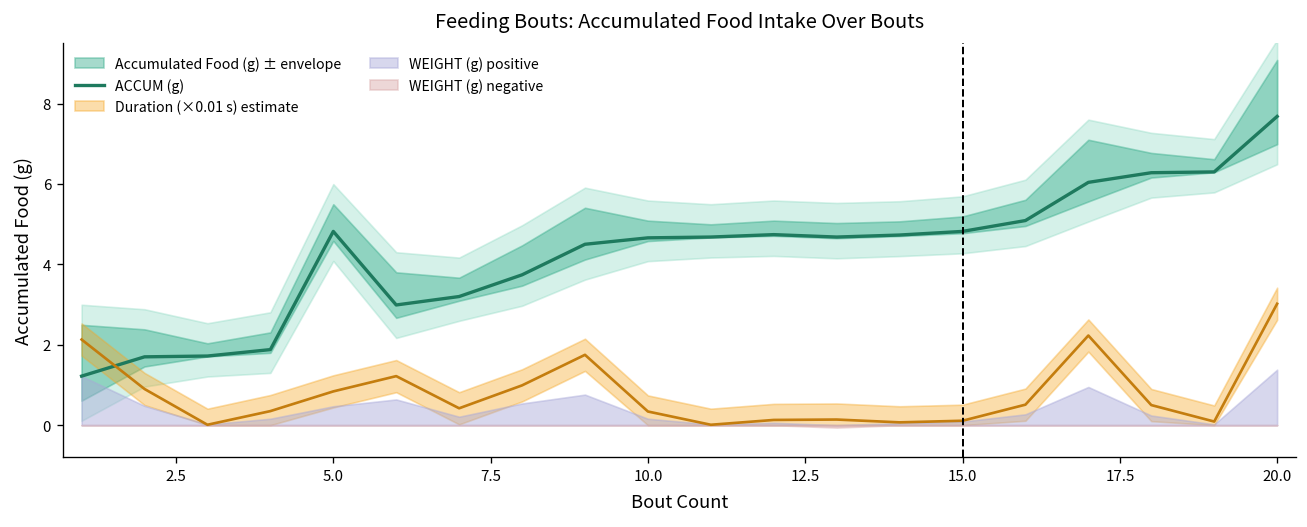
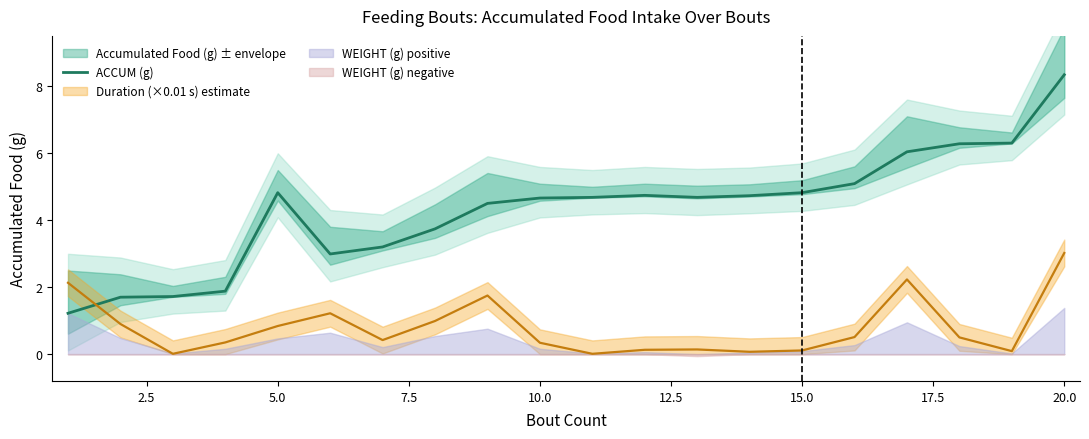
ACCUM (g), 20.0: 7.7 -> 8.3
